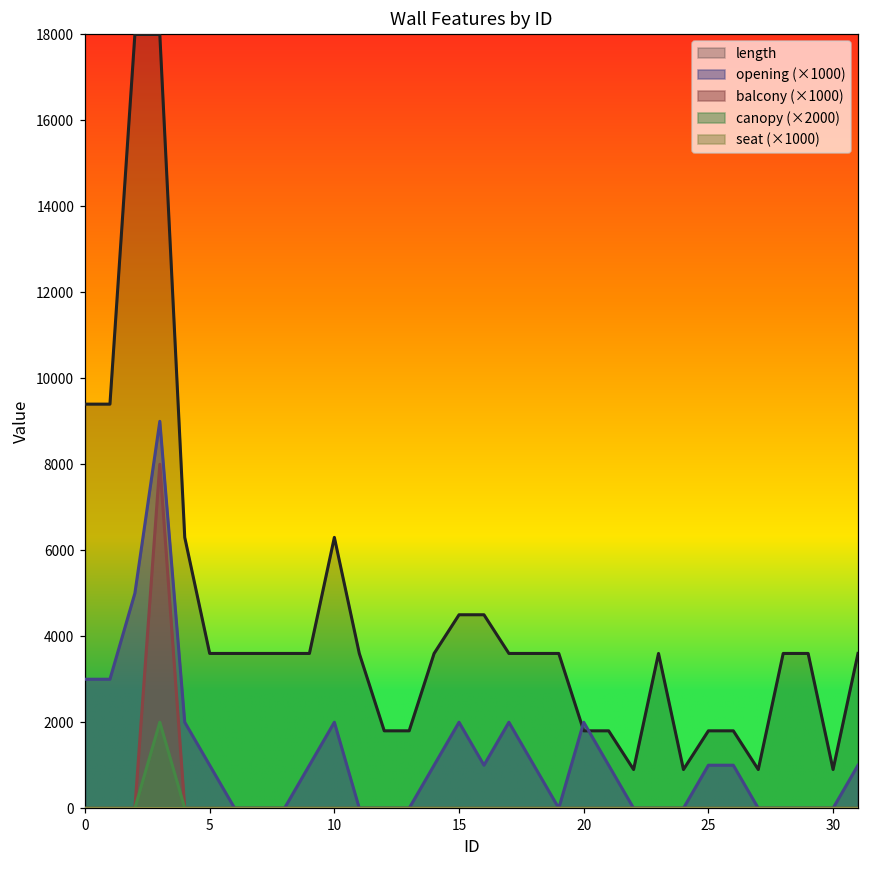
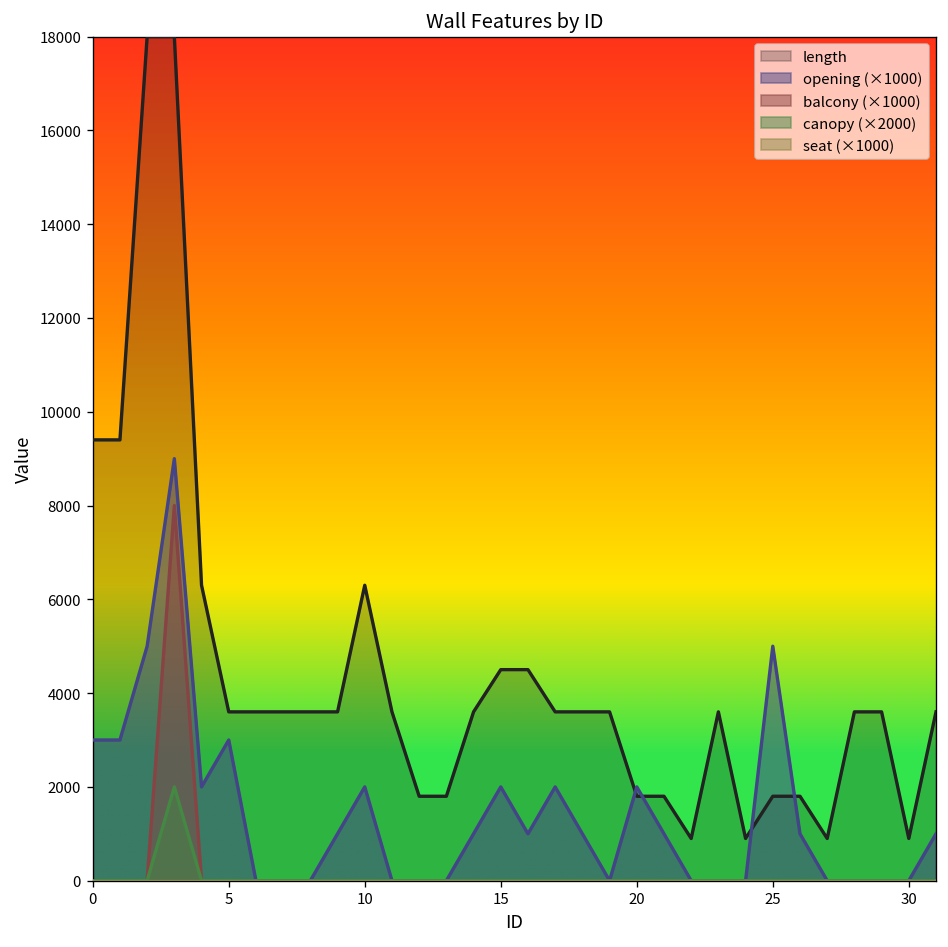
opening (×1000), 5: 1000 -> 3000
opening (×1000), 25: 1000 -> 5000
